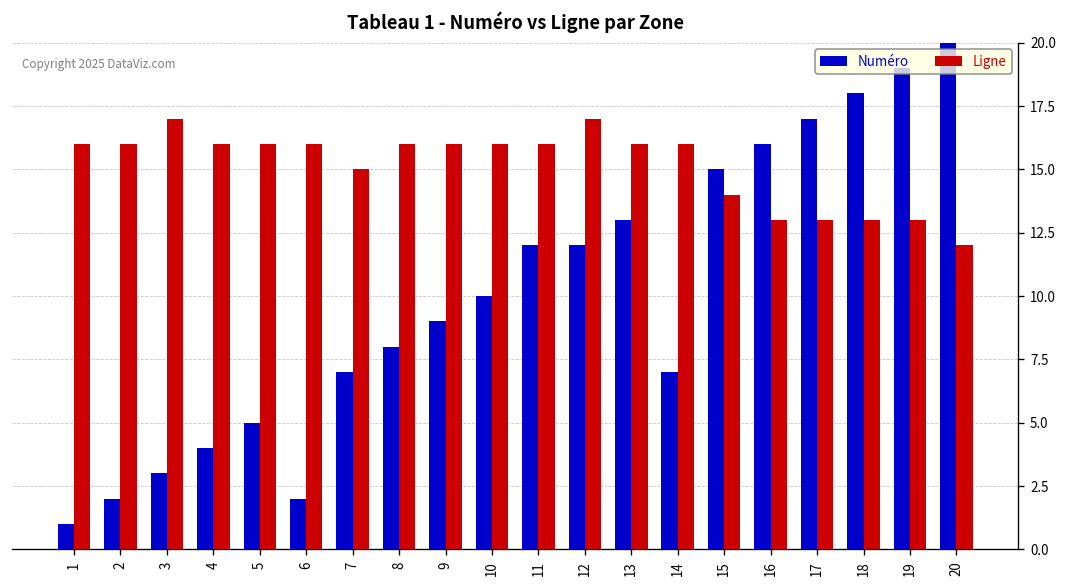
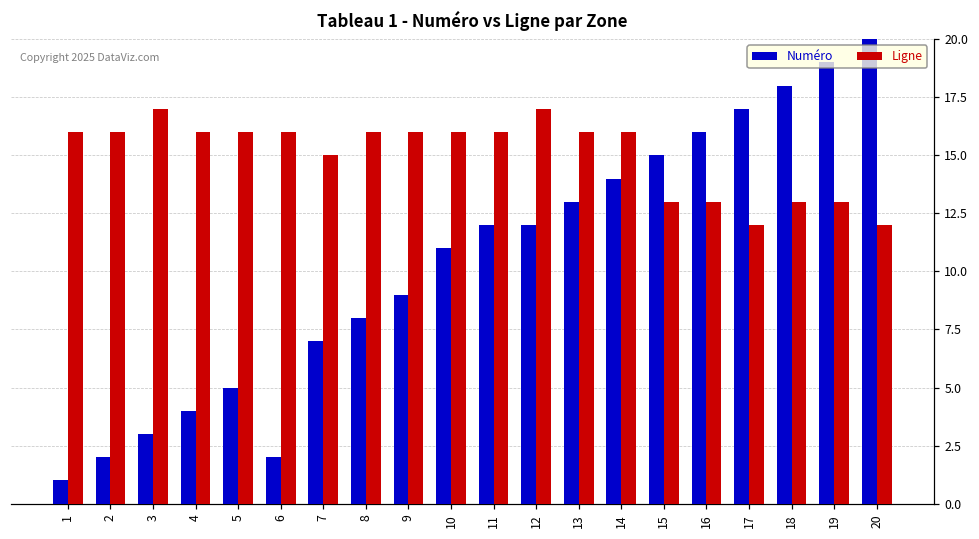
Numéro, 10: 10 -> 11
Numéro, 14: 7 -> 14
Ligne, 15: 14 -> 13
Ligne, 17: 13 -> 12
